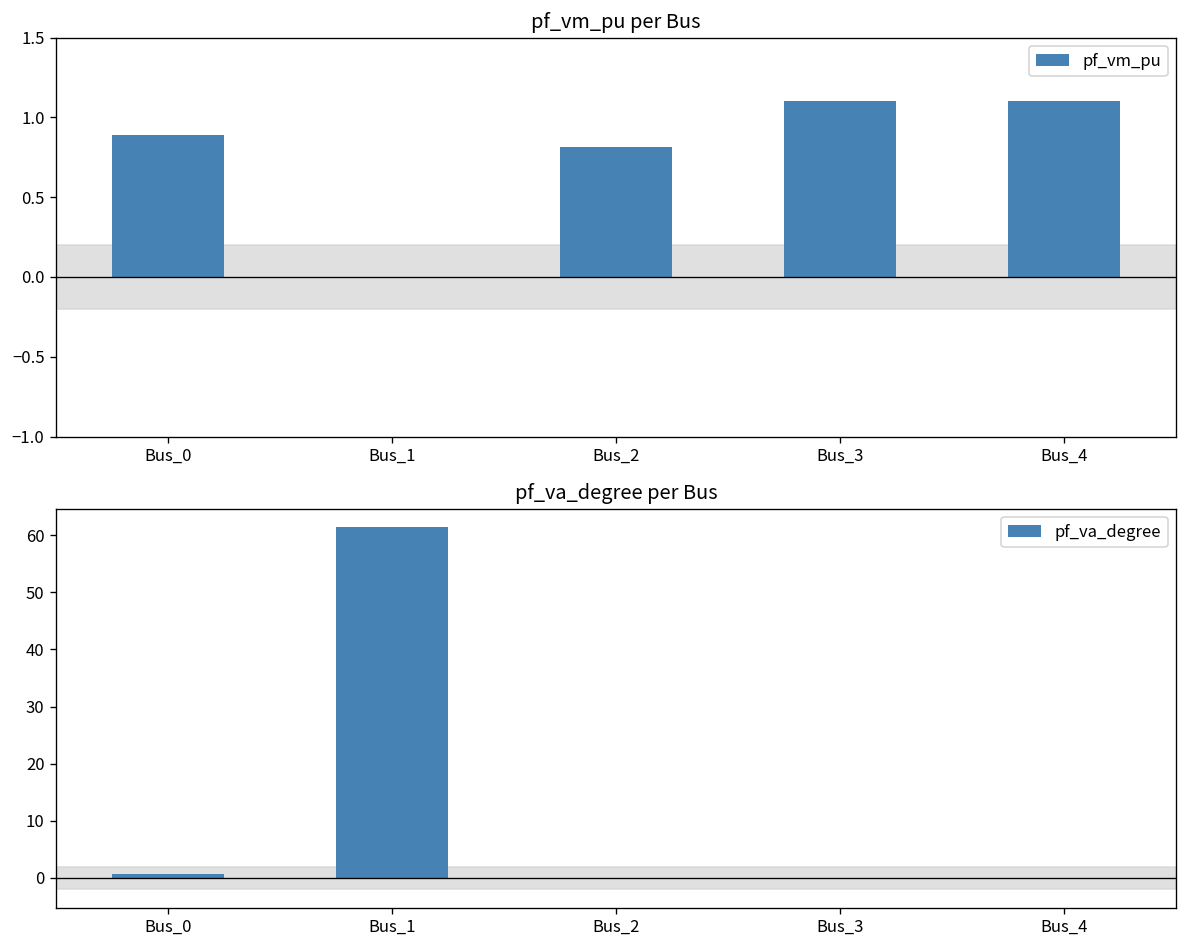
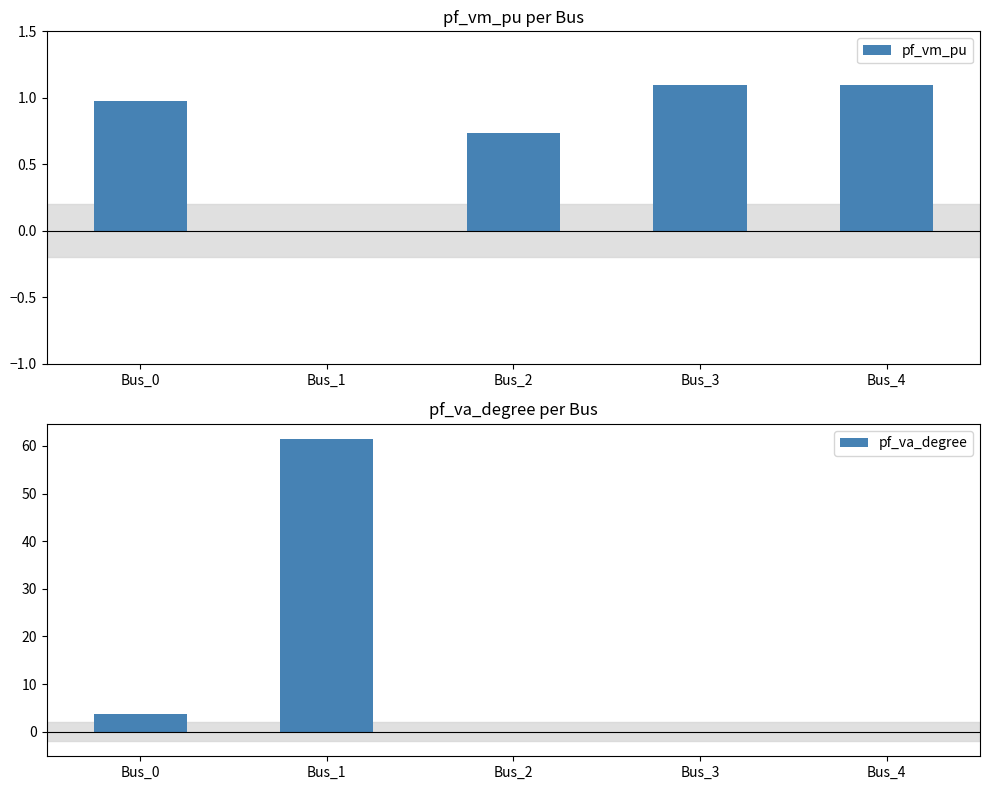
pf_vm_pu per Bus, Bus_0: 0.89 -> 0.98
pf_vm_pu per Bus, Bus_2: 0.81 -> 0.73
pf_va_degree per Bus, Bus_0: 1 -> 4
